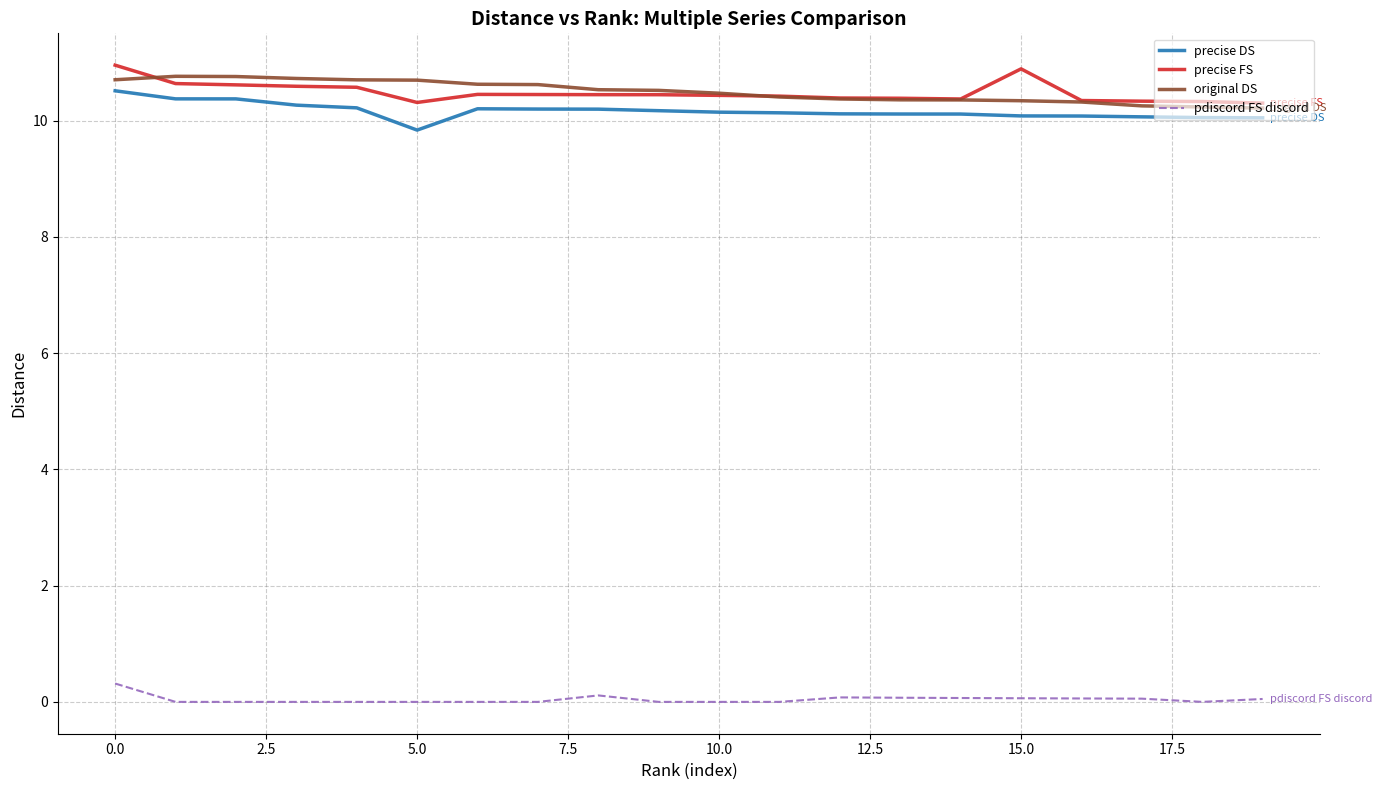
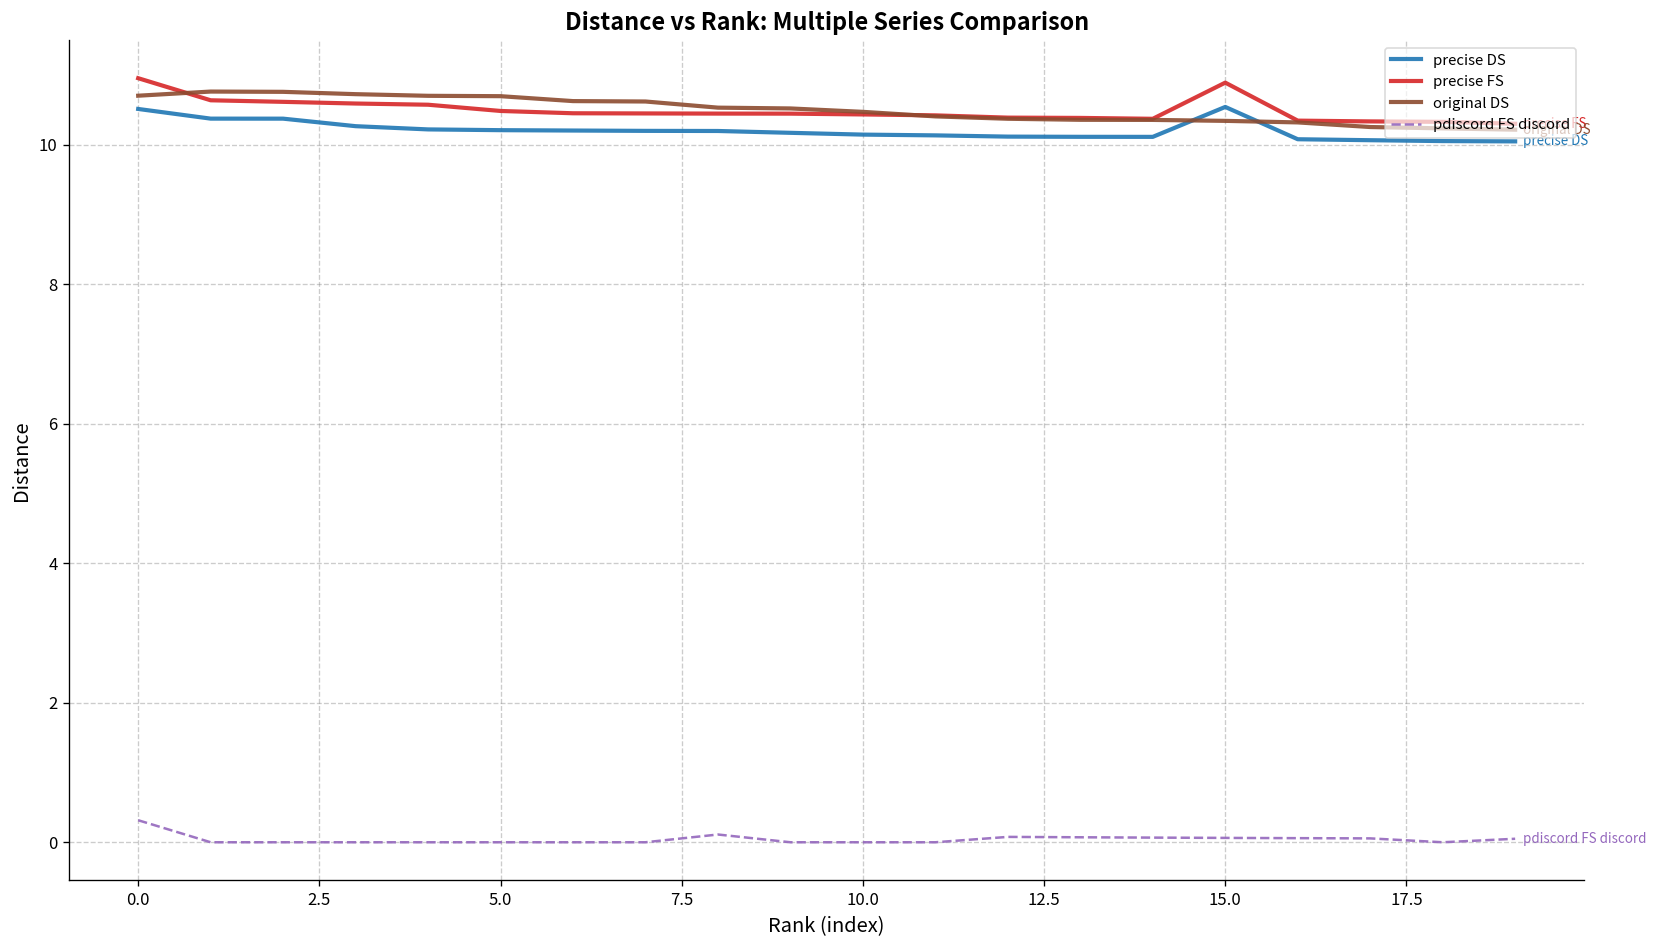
precise DS, 5.0: 9.8 -> 10.2
precise FS, 5.0: 10.3 -> 10.5
precise DS, 15.0: 10.1 -> 10.5
